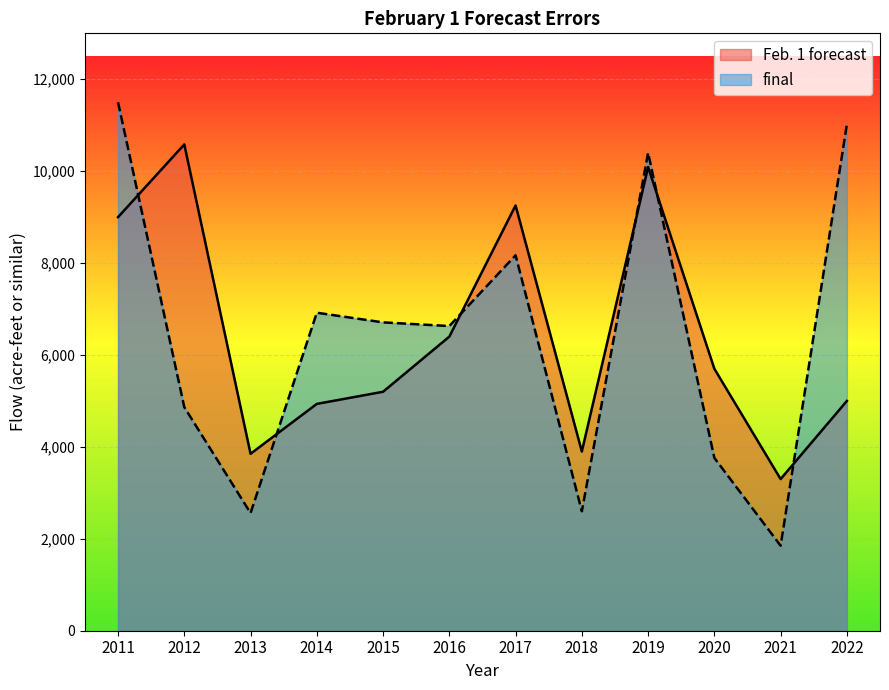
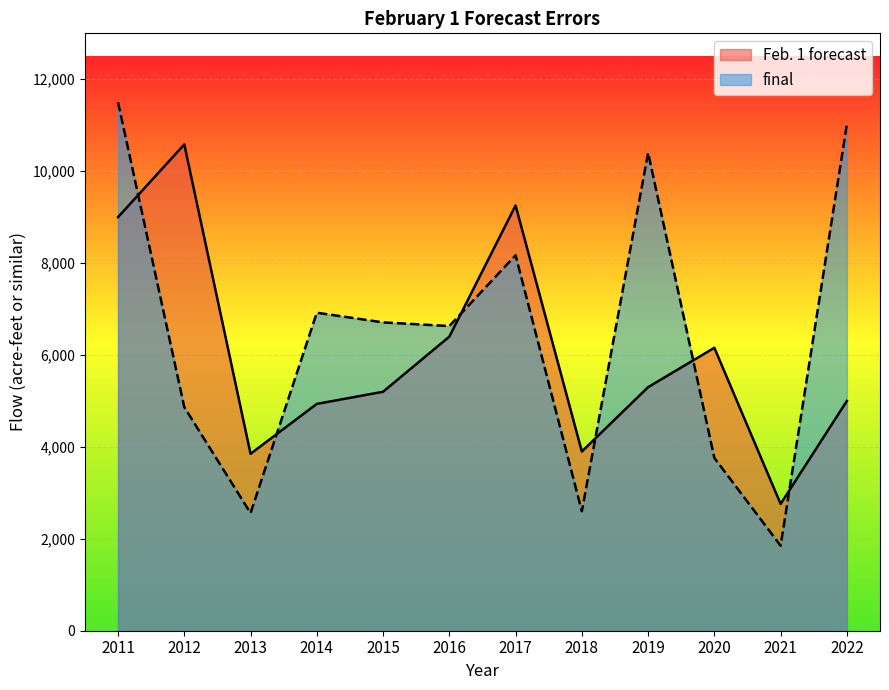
Feb. 1 forecast, 2019: 10,100 -> 5,300
Feb. 1 forecast, 2020: 5,700 -> 6,200
Feb. 1 forecast, 2021: 3,300 -> 2,800
